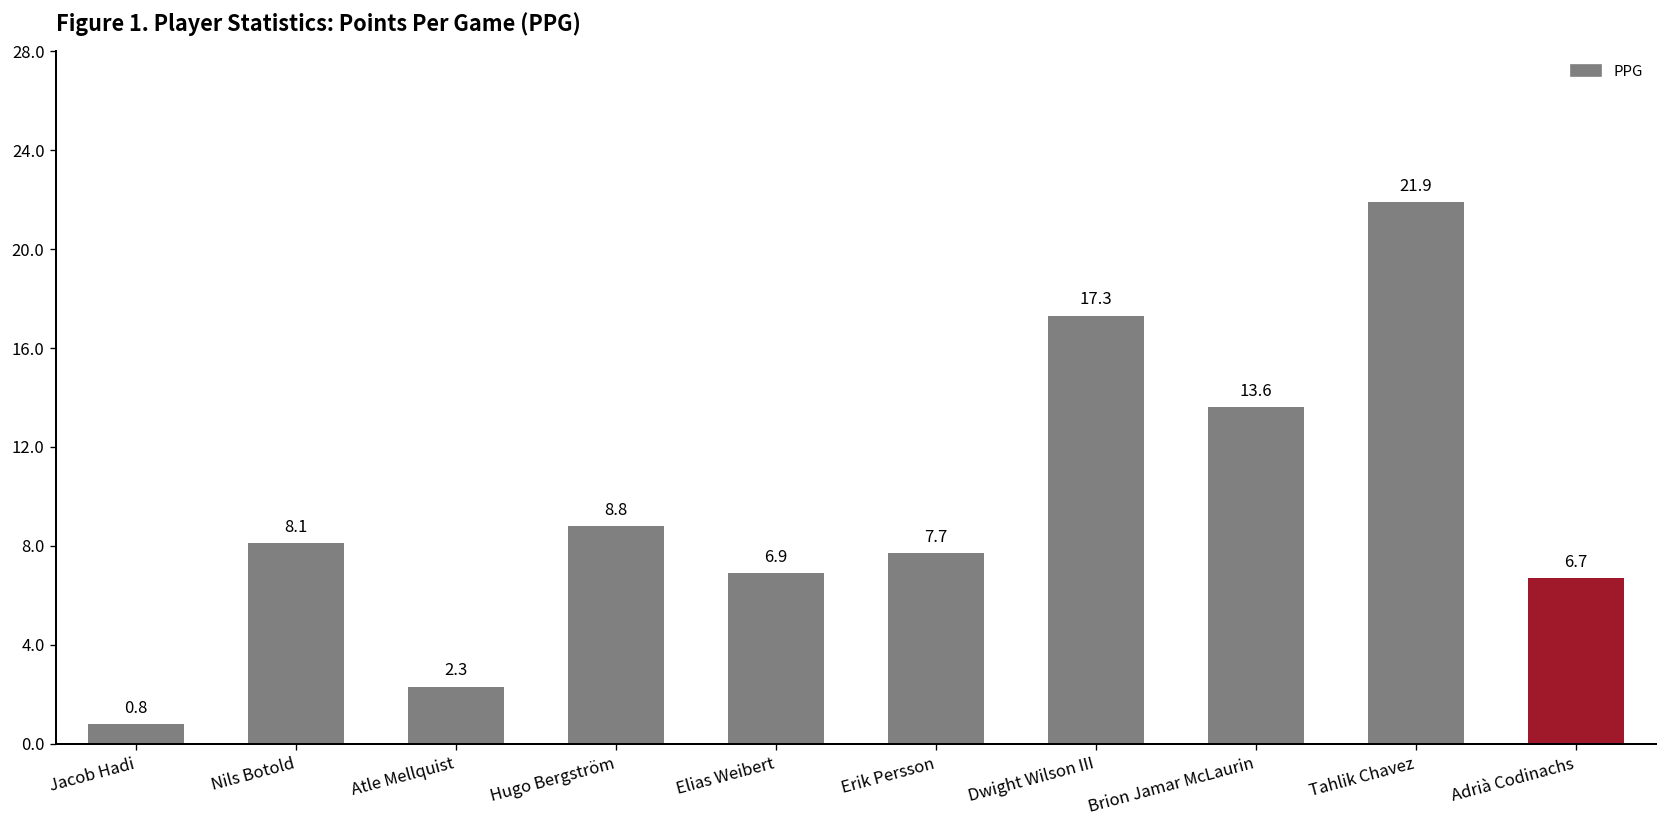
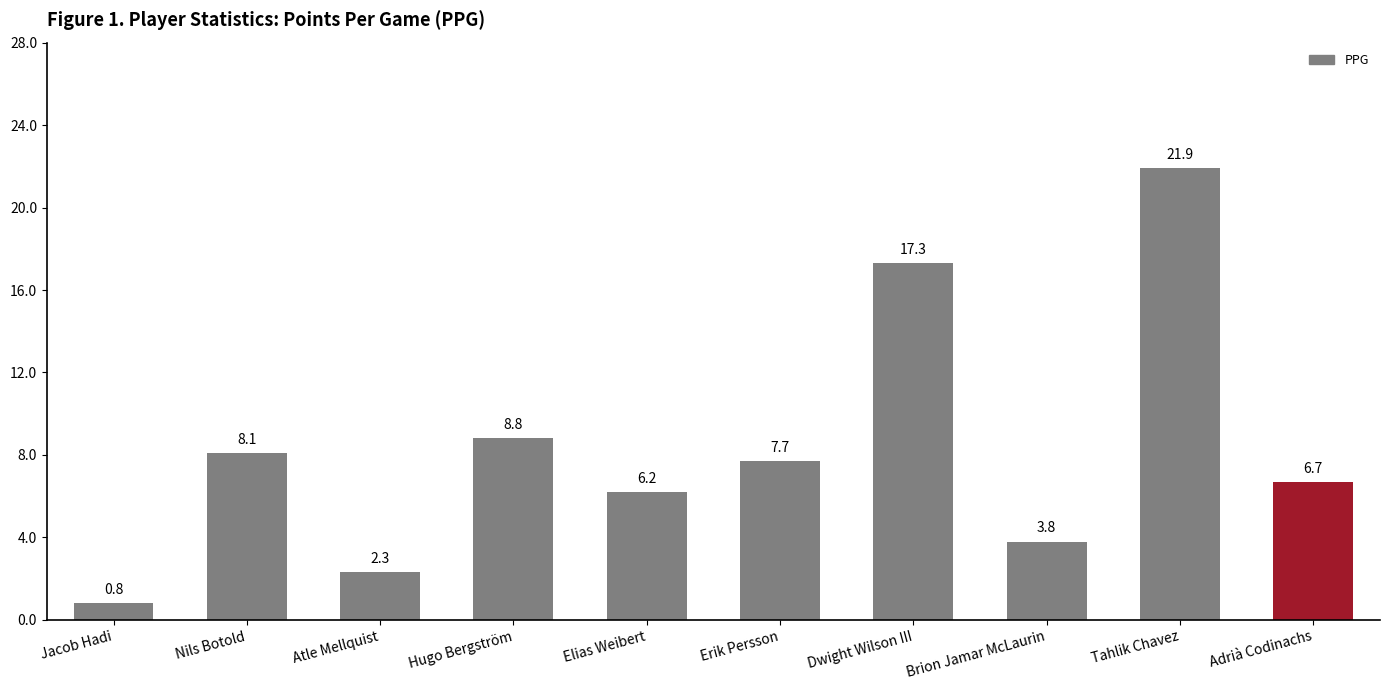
Elias Weibert: 6.9 -> 6.2
Brion Jamar McLaurin: 13.6 -> 3.8
